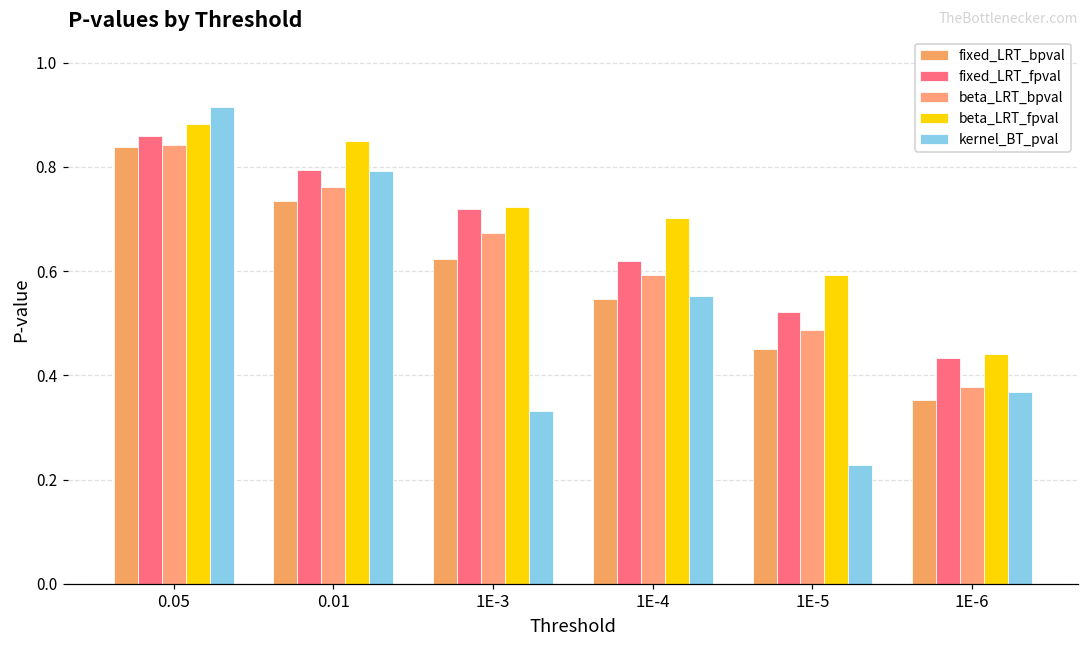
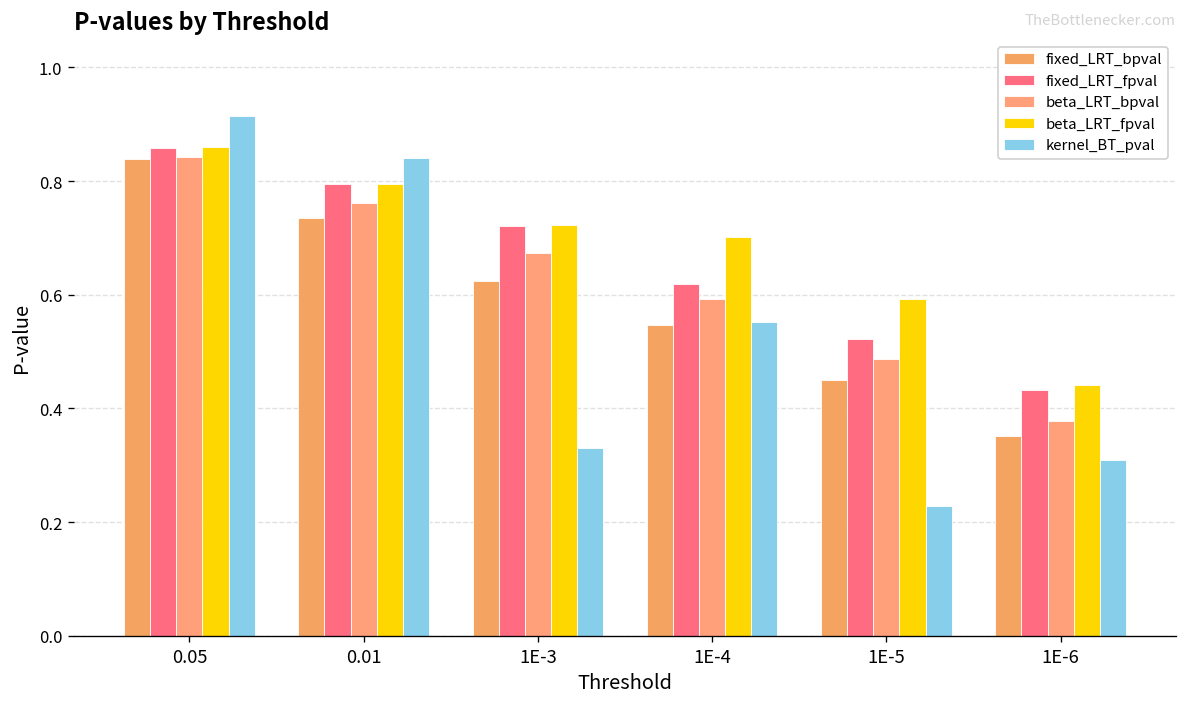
beta_LRT_fpval, 0.05: 0.88 -> 0.86
beta_LRT_fpval, 0.01: 0.85 -> 0.80
kernel_BT_pval, 0.01: 0.79 -> 0.84
kernel_BT_pval, 1E-6: 0.37 -> 0.31
